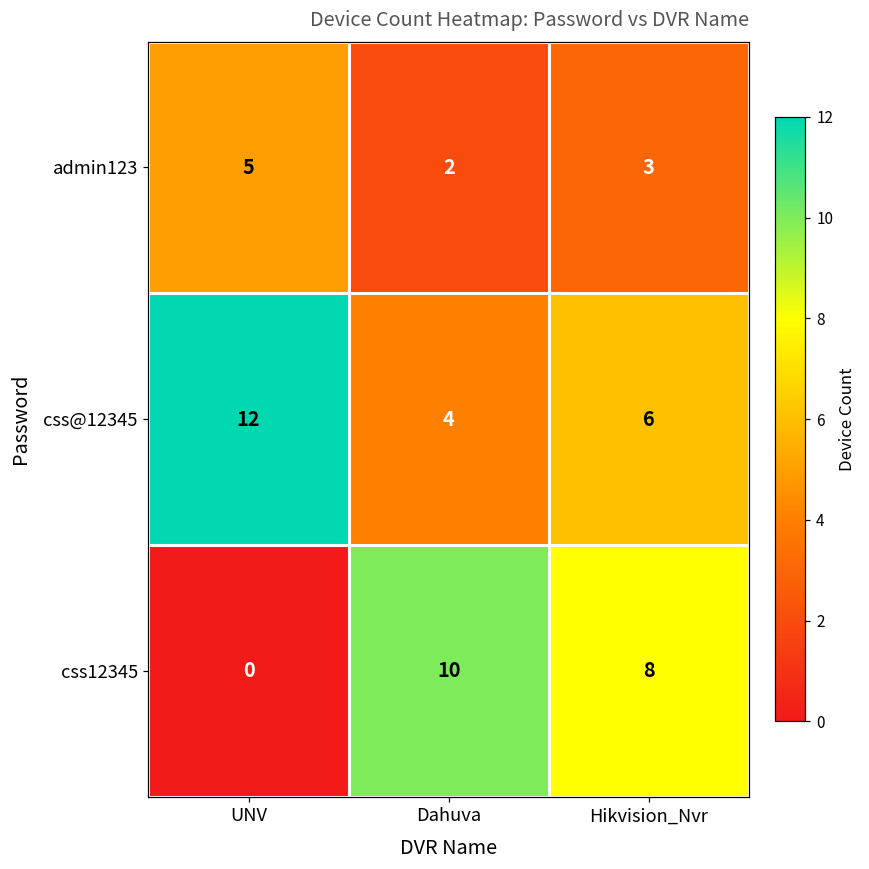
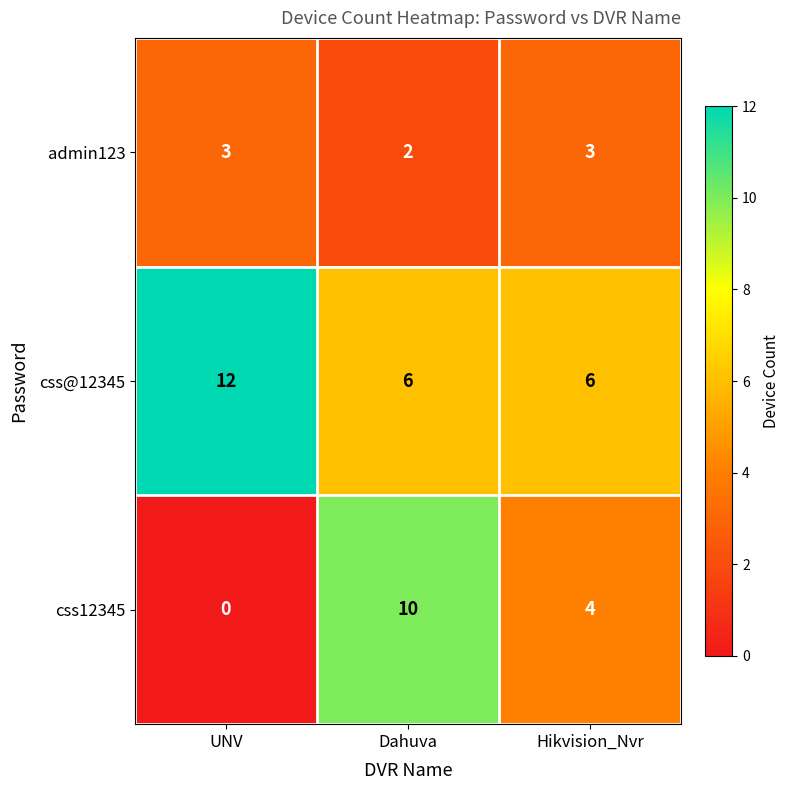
admin123, UNV: 5 -> 3
css@12345, Dahuva: 4 -> 6
css12345, Hikvision_Nvr: 8 -> 4
